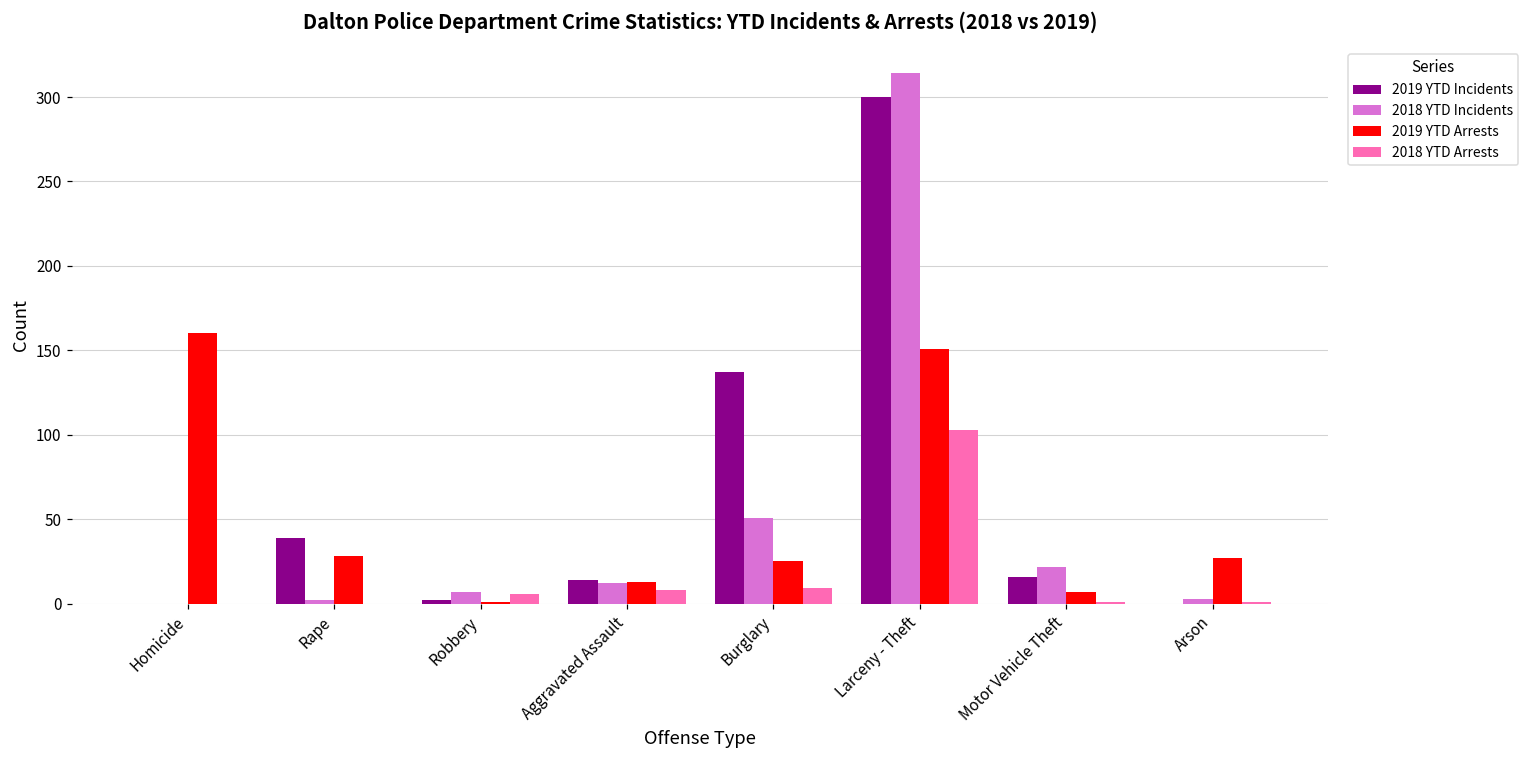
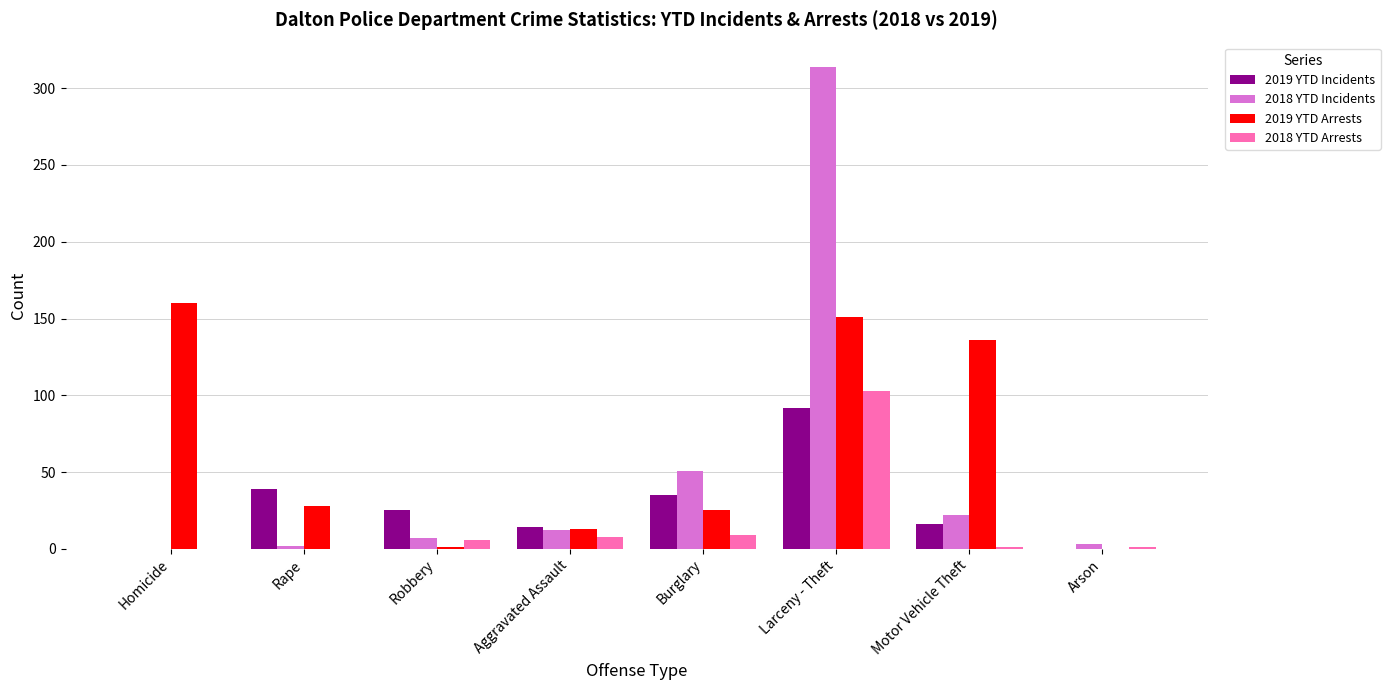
2019 YTD Incidents, Robbery: 2 -> 25
2019 YTD Incidents, Burglary: 137 -> 35
2019 YTD Incidents, Larceny - Theft: 300 -> 92
2019 YTD Arrests, Motor Vehicle Theft: 7 -> 136
2019 YTD Arrests, Arson: 27 -> 0
